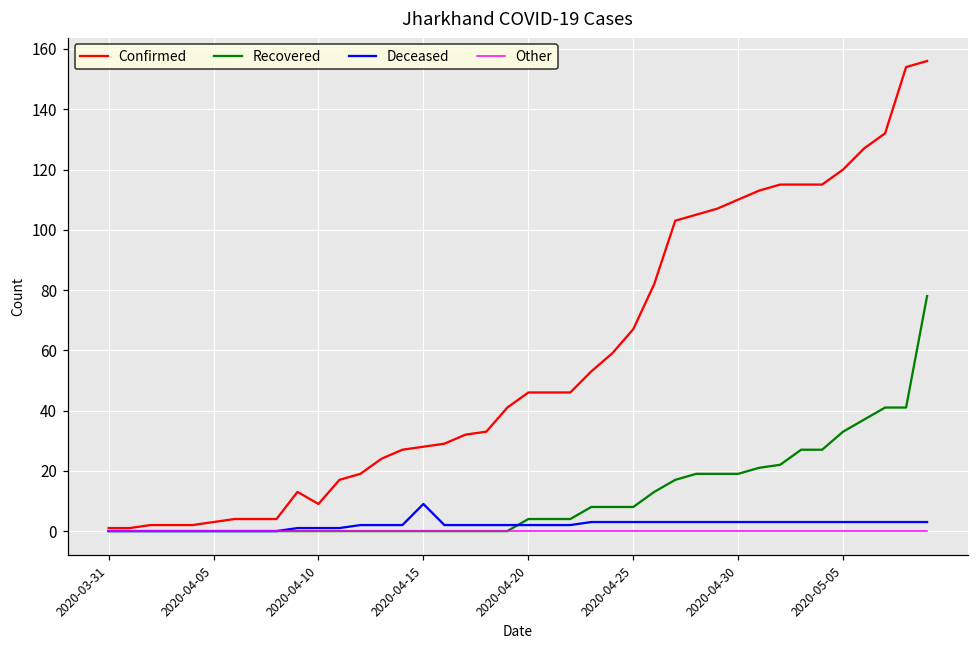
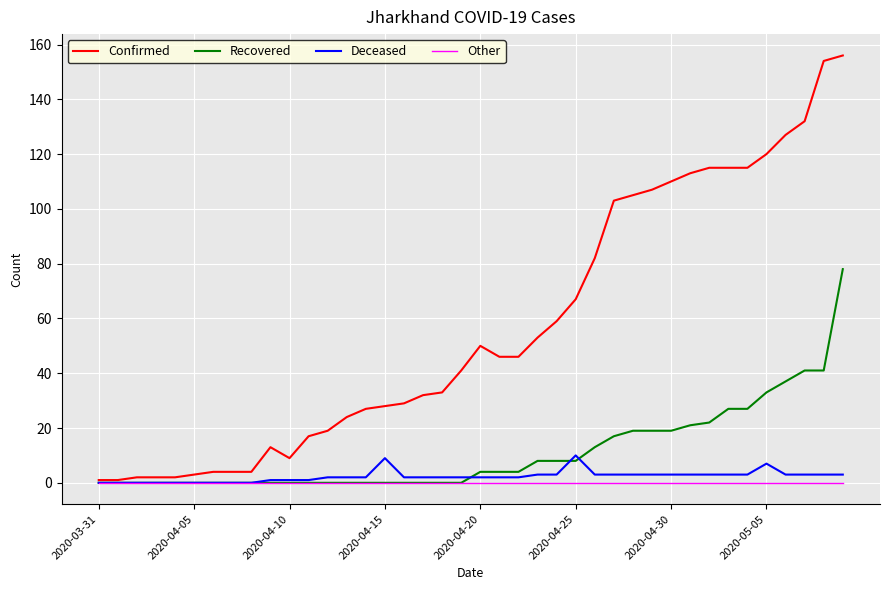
Confirmed, 2020-04-20: 46 -> 50
Deceased, 2020-04-25: 3 -> 10
Deceased, 2020-05-05: 3 -> 7
